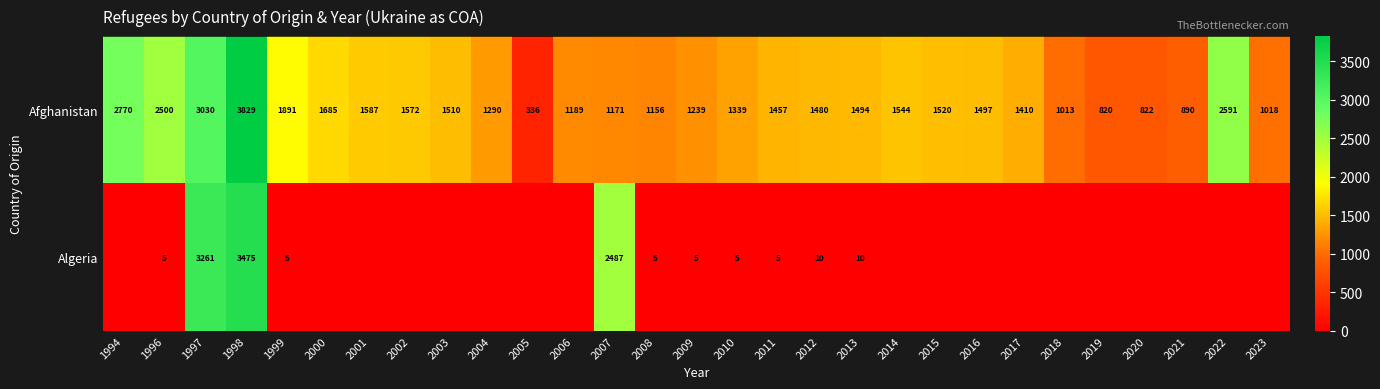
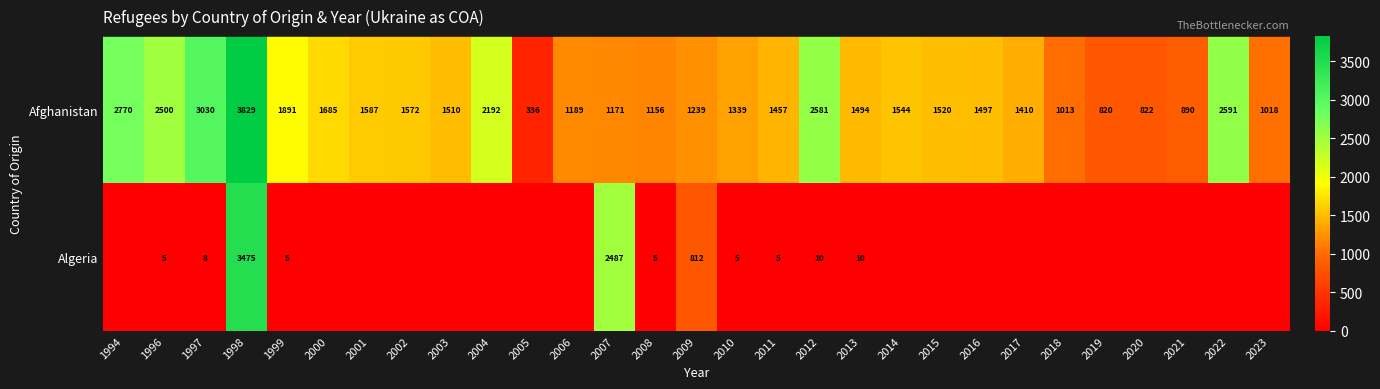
Afghanistan, 2004: 1290 -> 2192
Afghanistan, 2012: 1480 -> 2581
Algeria, 1997: 3261 -> 8
Algeria, 2009: 5 -> 812
